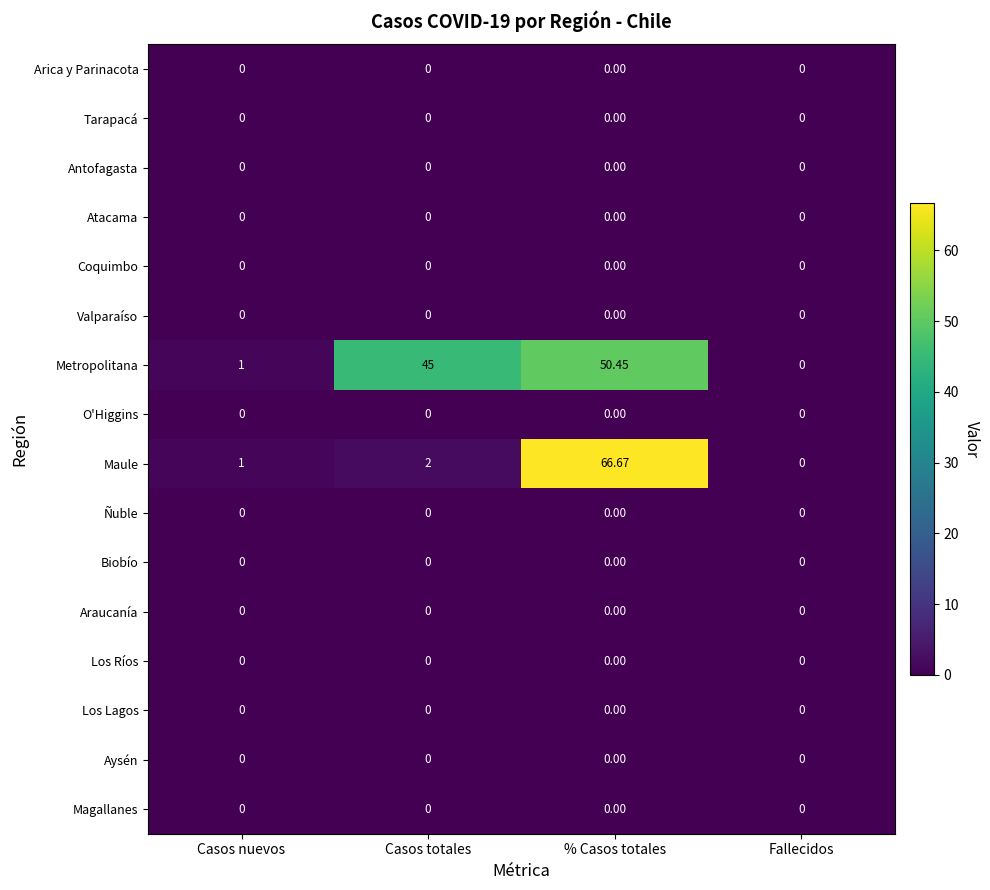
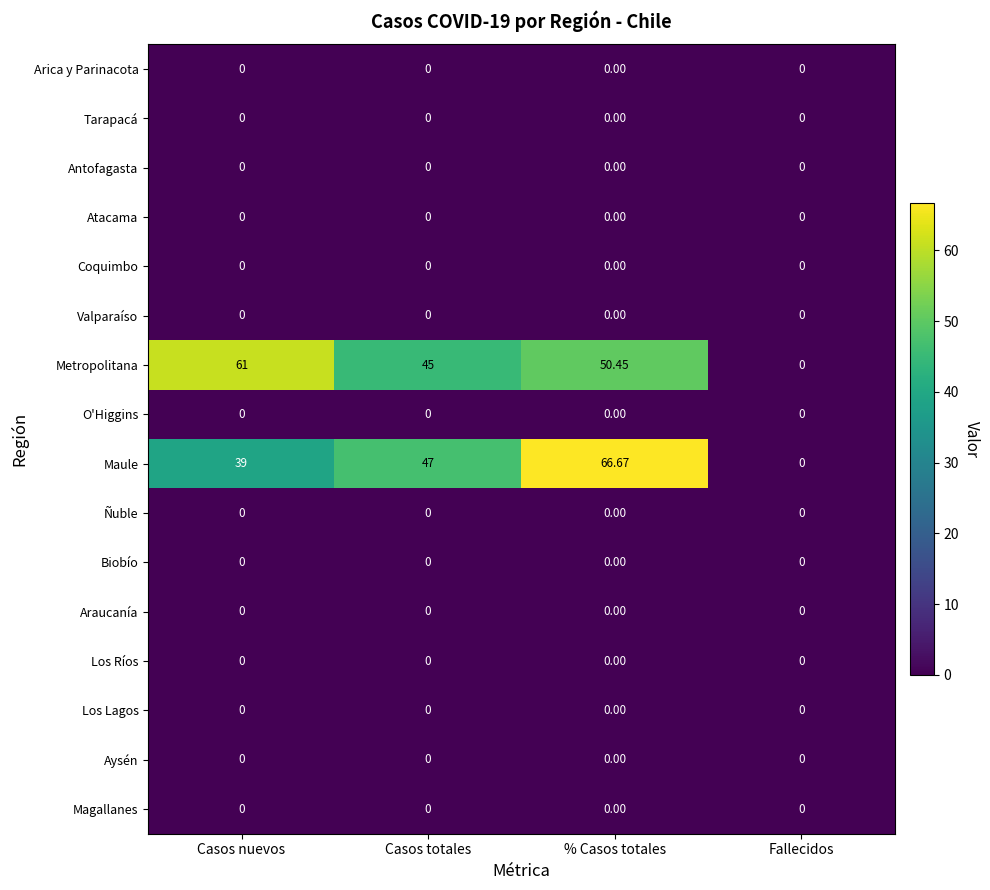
Metropolitana, Casos nuevos: 1 -> 61
Maule, Casos nuevos: 1 -> 39
Maule, Casos totales: 2 -> 47
